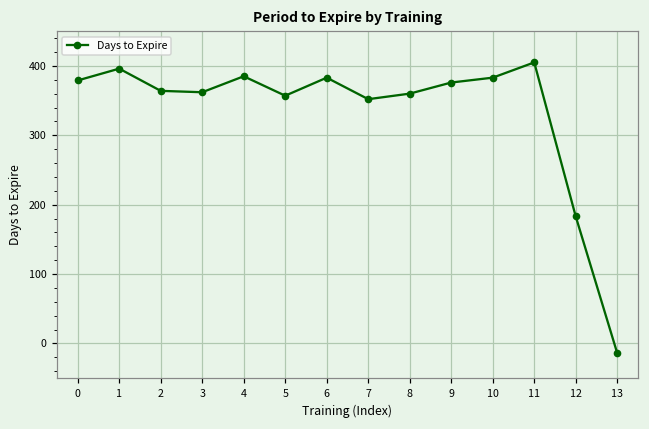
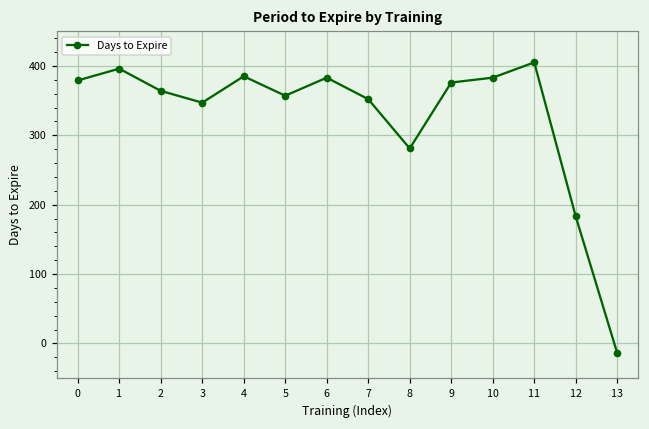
3: 360 -> 350
8: 360 -> 280
